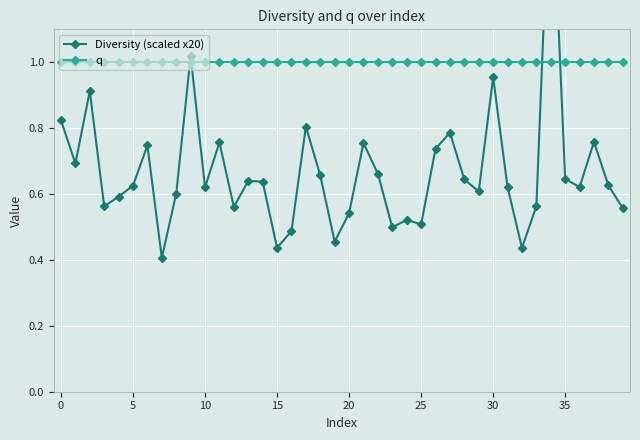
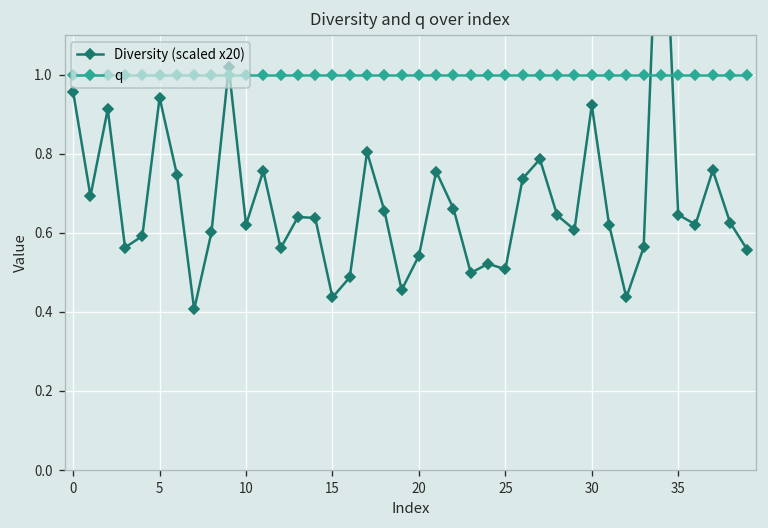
Diversity (scaled x20), 0: 0.82 -> 0.96
Diversity (scaled x20), 5: 0.63 -> 0.94
Diversity (scaled x20), 30: 0.95 -> 0.92
